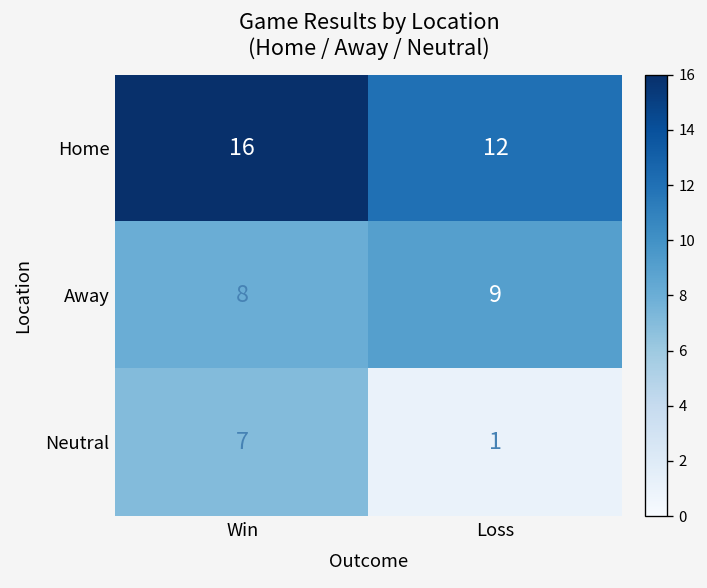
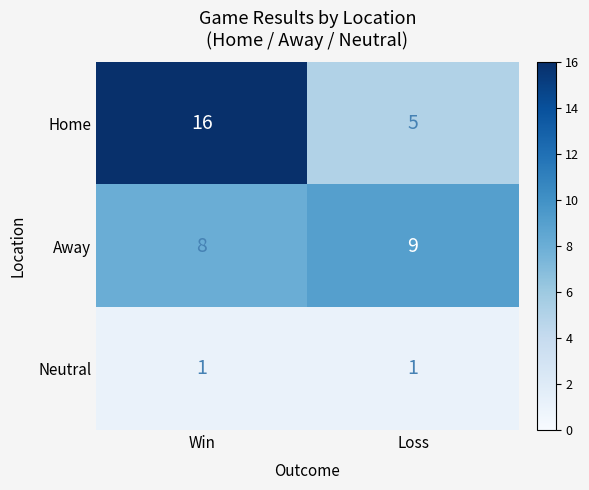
Home, Loss: 12 -> 5
Neutral, Win: 7 -> 1
